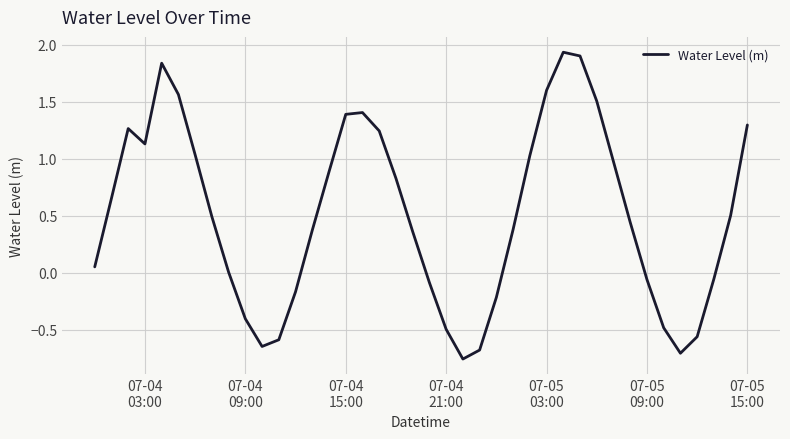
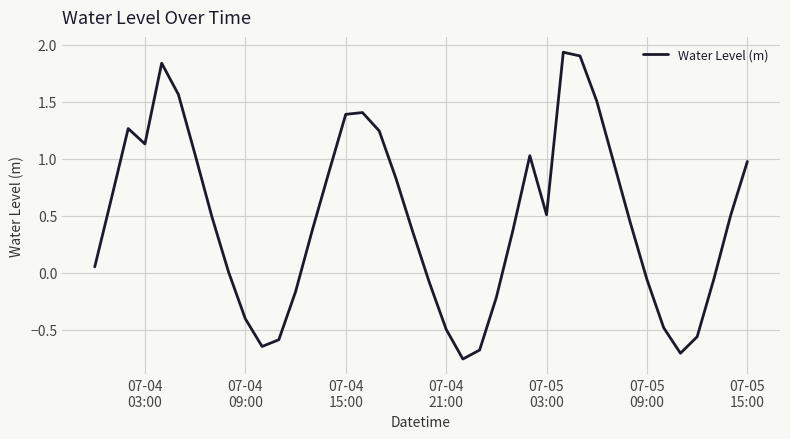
07-05 03:00: 1.60 -> 0.51
07-05 15:00: 1.30 -> 0.98
